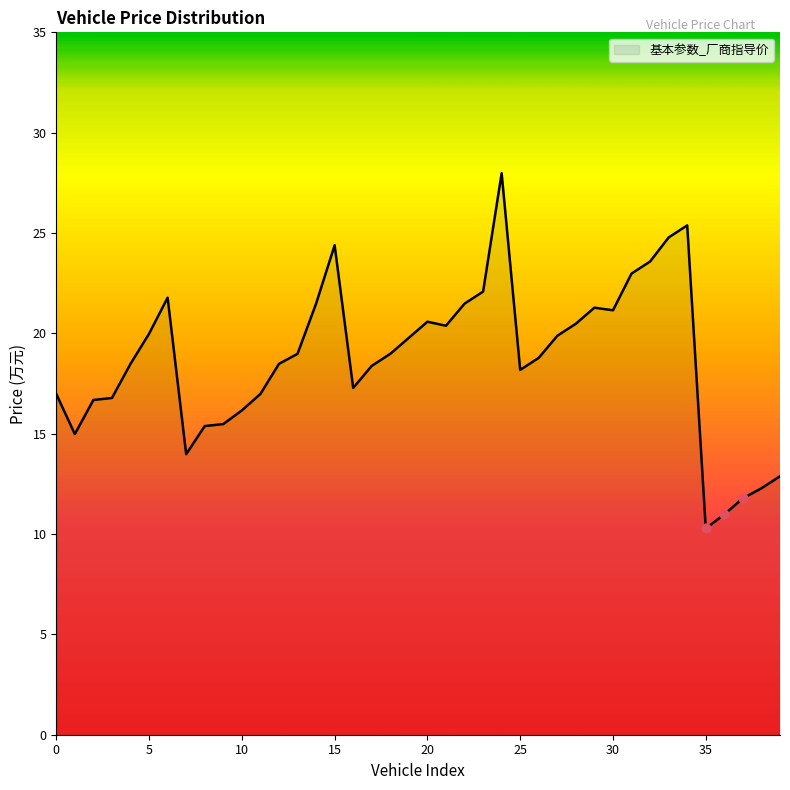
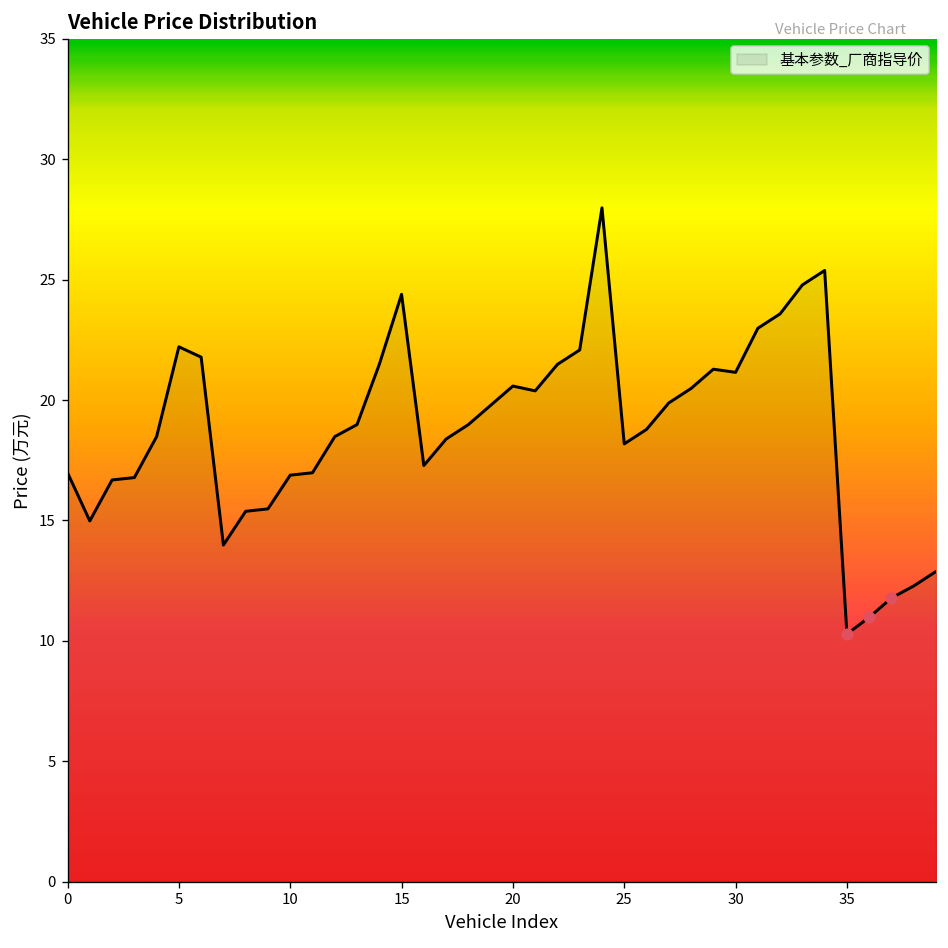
基本参数_厂商指导价, 5: 20.0 -> 22.2
基本参数_厂商指导价, 10: 16.2 -> 16.9
